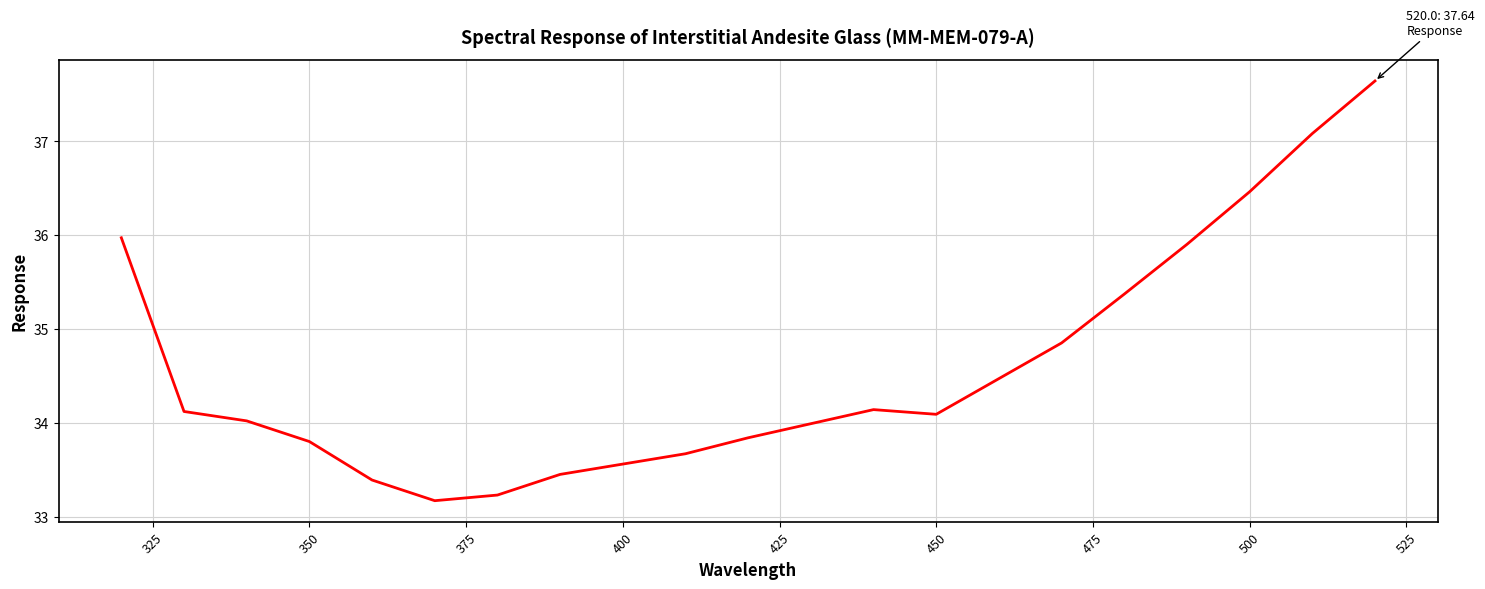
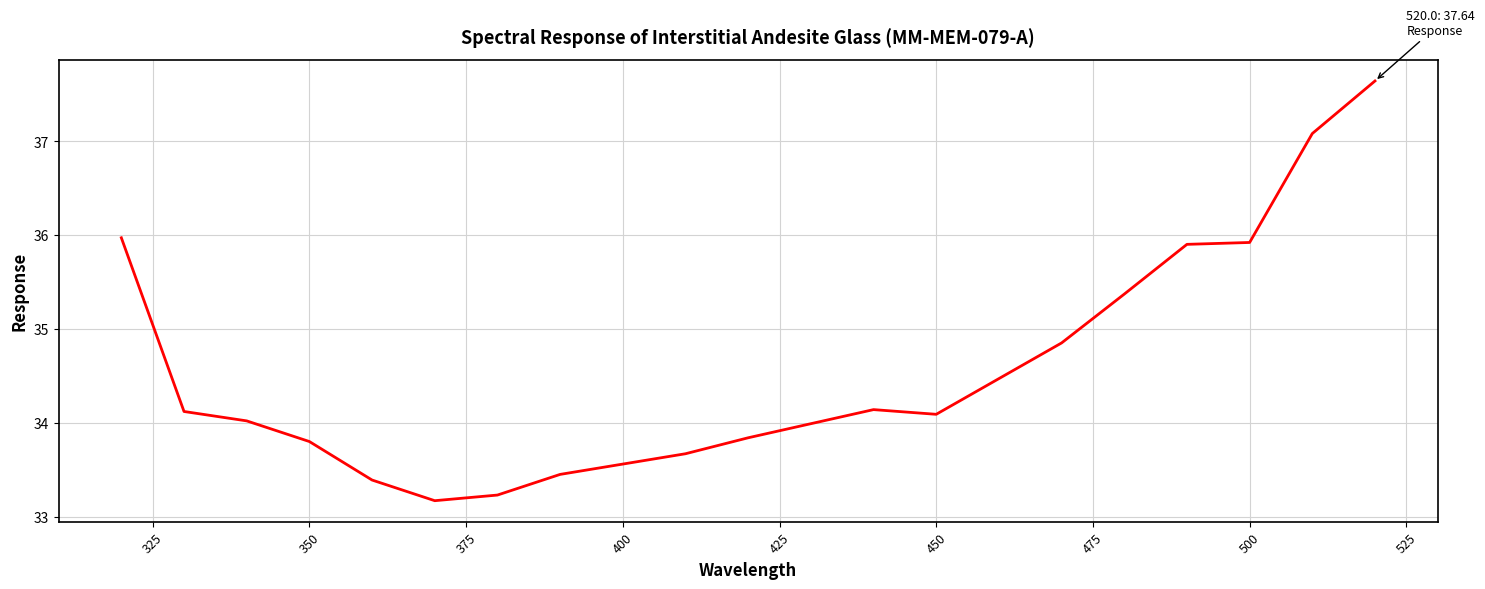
500: 36.5 -> 35.9
